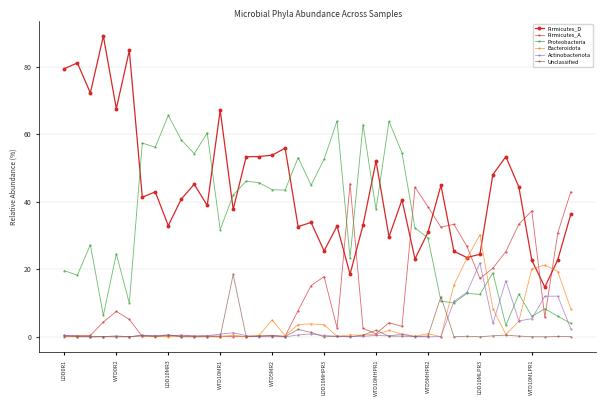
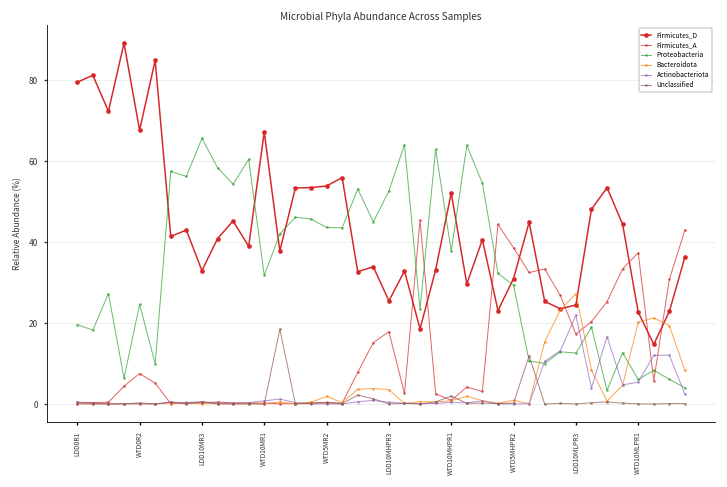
Bacteroidota, WTD5MR2: 5 -> 2
Bacteroidota, LDD10MLPR3: 30 -> 27
